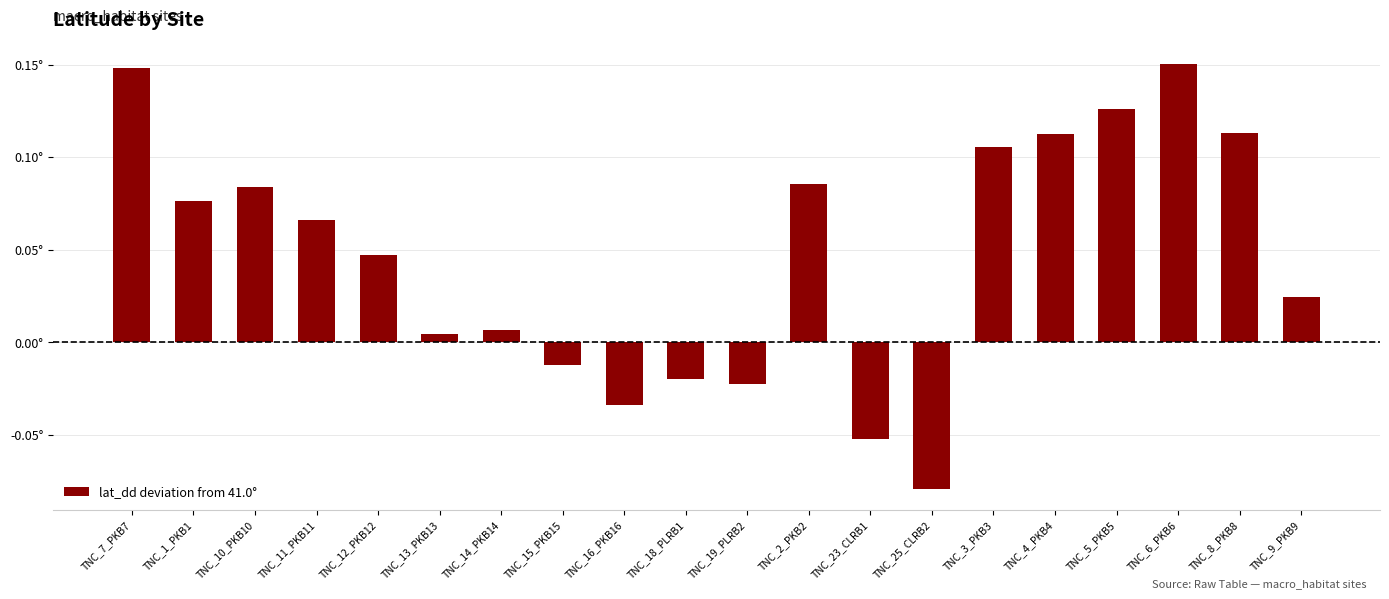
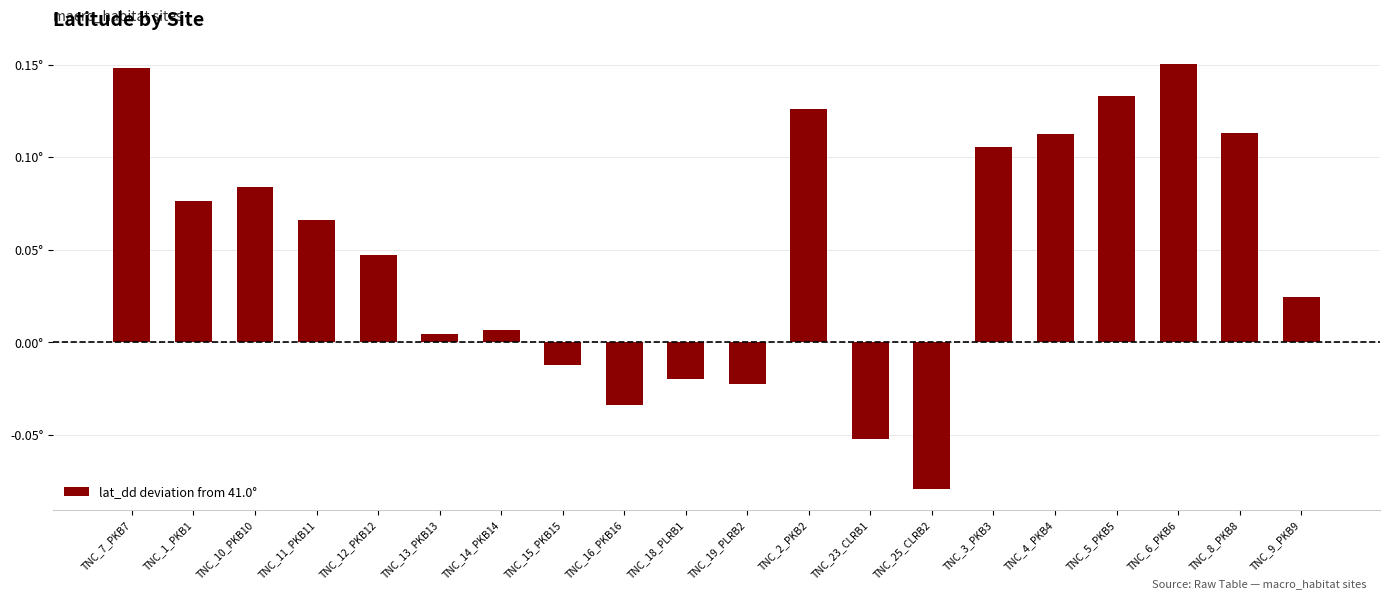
TNC_2_PKB2: 0.086° -> 0.126°
TNC_5_PKB5: 0.126° -> 0.133°
